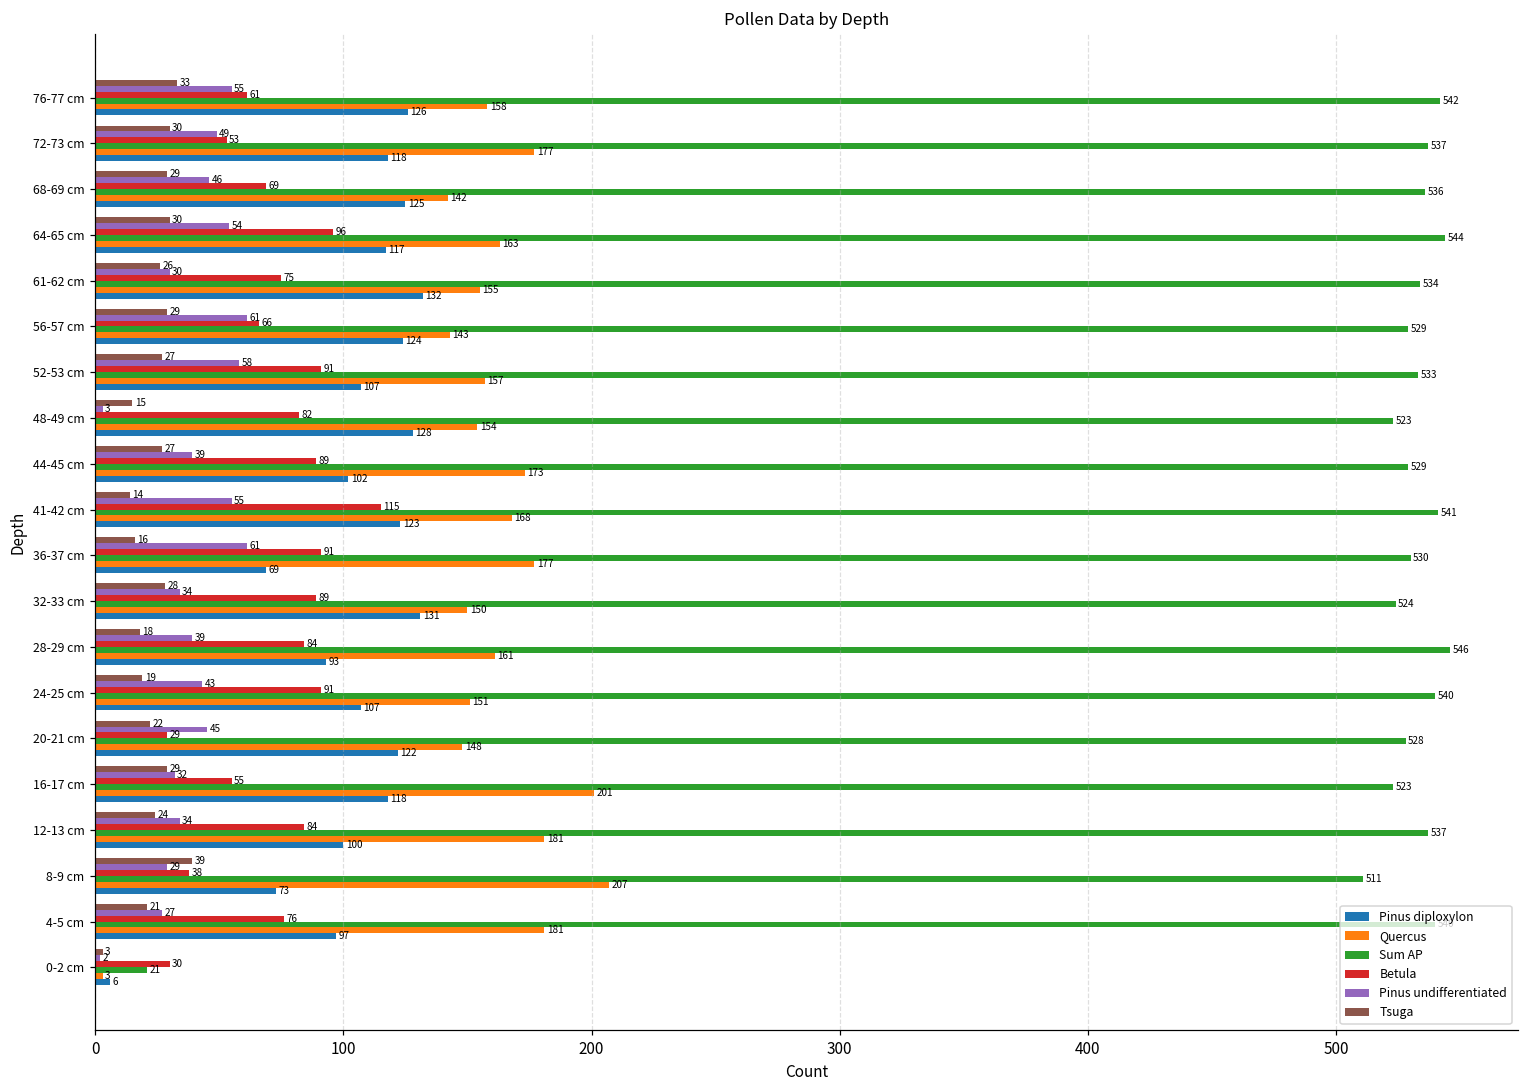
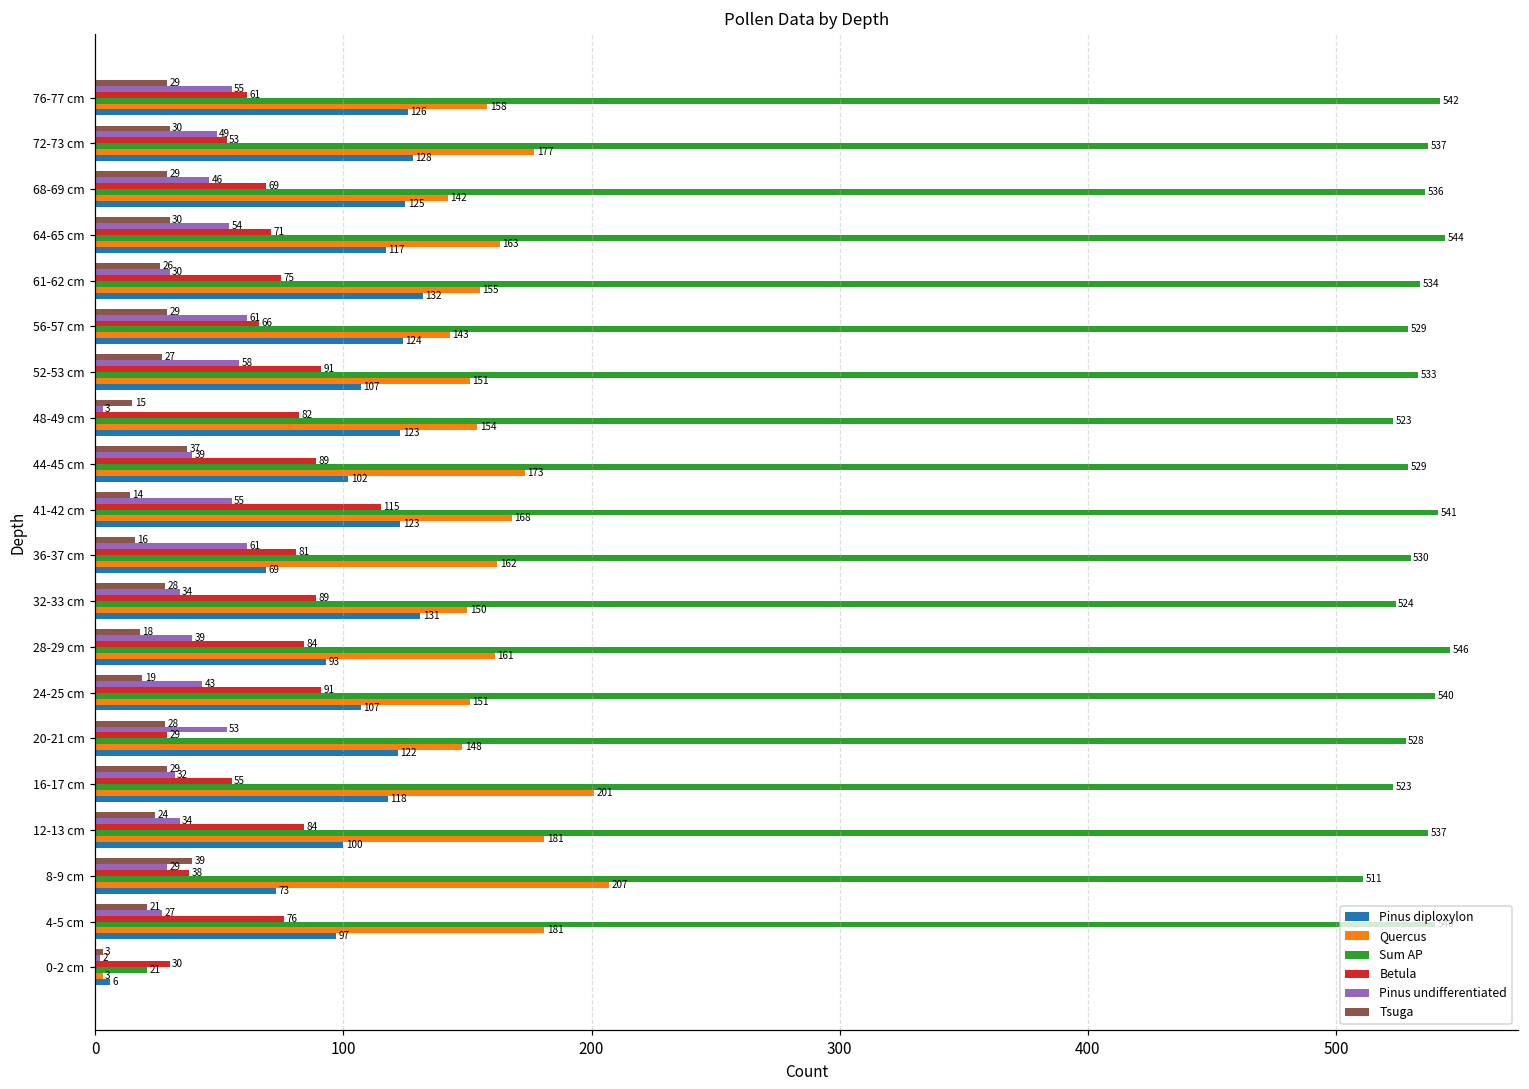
Tsuga, 76-77 cm: 33 -> 29
Pinus diploxylon, 72-73 cm: 118 -> 128
Betula, 64-65 cm: 96 -> 71
Quercus, 52-53 cm: 157 -> 151
Pinus diploxylon, 48-49 cm: 128 -> 123
Tsuga, 44-45 cm: 27 -> 37
Betula, 36-37 cm: 91 -> 81
Quercus, 36-37 cm: 177 -> 162
Tsuga, 20-21 cm: 22 -> 28
Pinus undifferentiated, 20-21 cm: 45 -> 53
